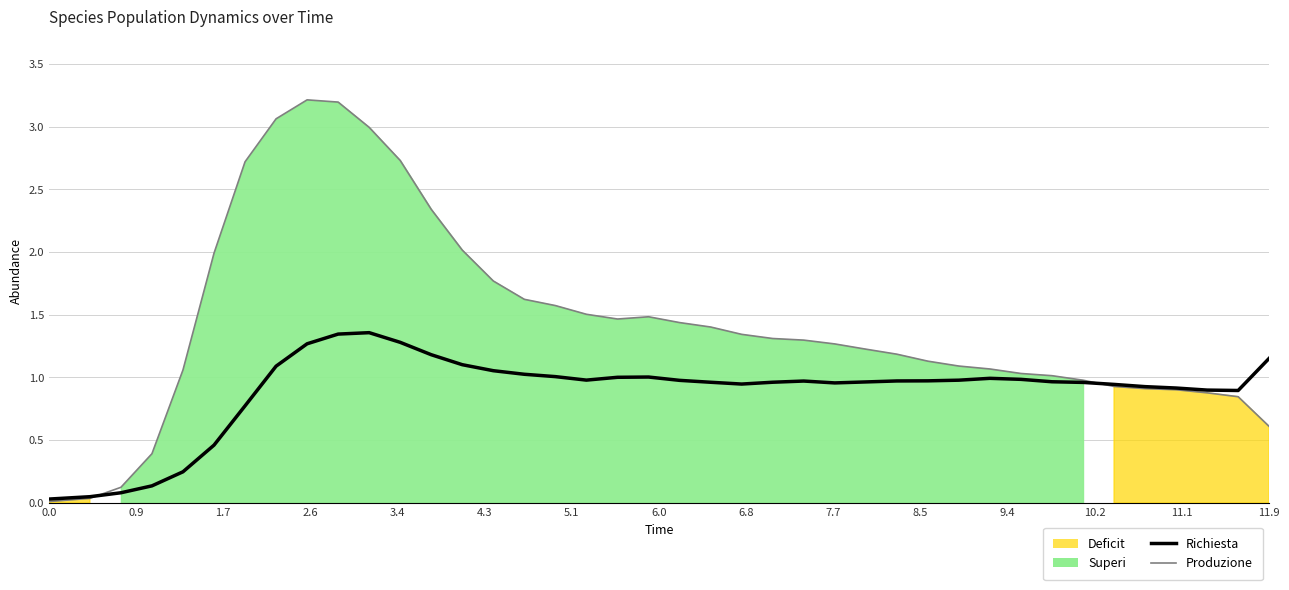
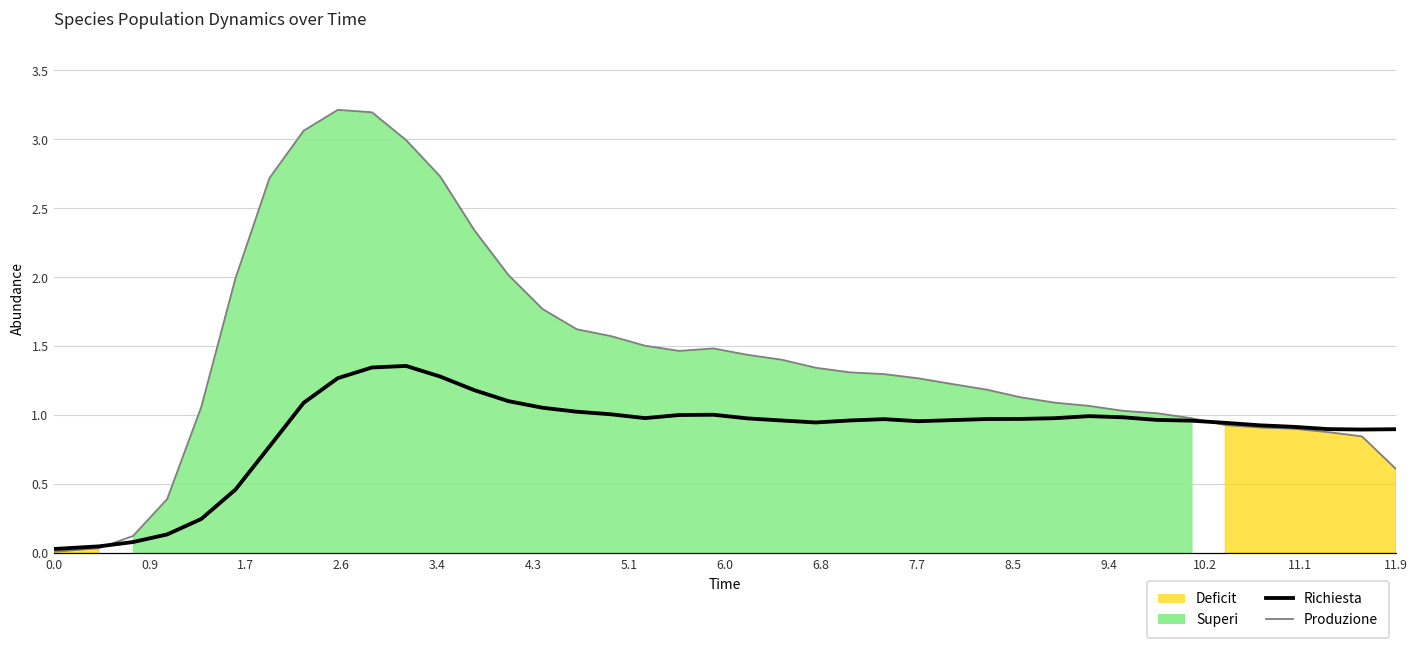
Richiesta, 11.9: 1.15 -> 0.90
